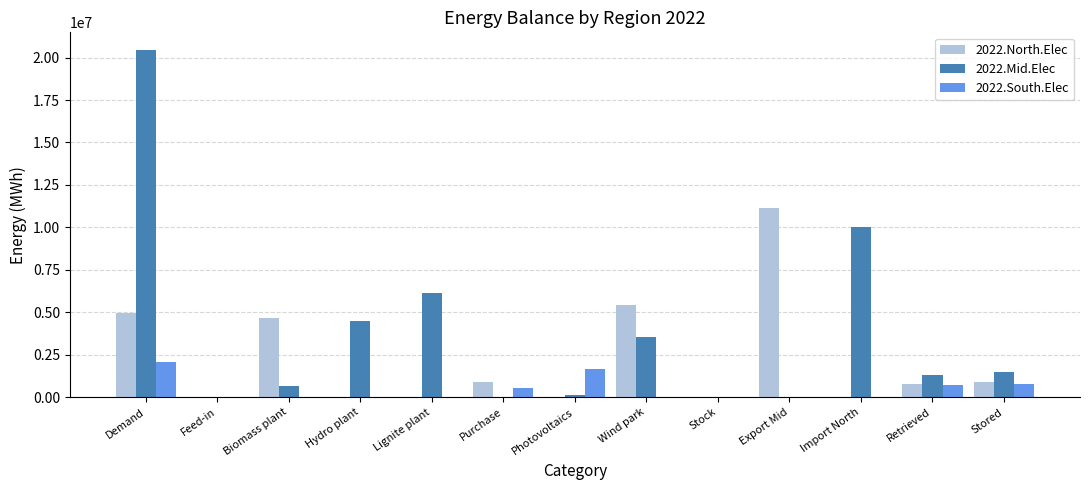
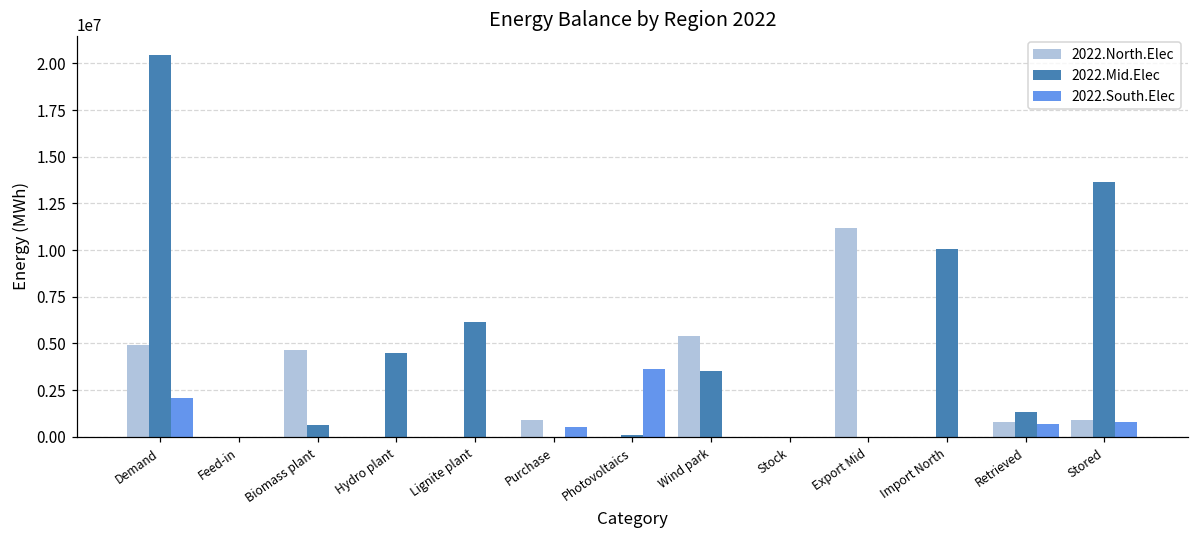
2022.South.Elec, Photovoltaics: 1600000 -> 3700000
2022.Mid.Elec, Stored: 1500000 -> 13600000
